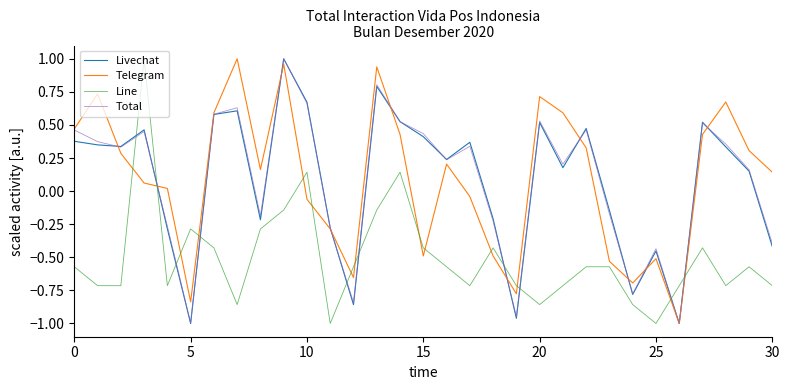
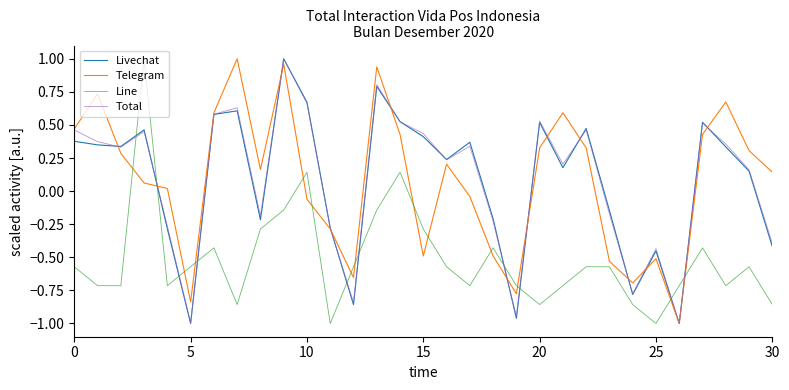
Line, 5: -0.29 -> -0.57
Line, 15: -0.43 -> -0.29
Telegram, 20: 0.71 -> 0.33
Line, 30: -0.71 -> -0.86
